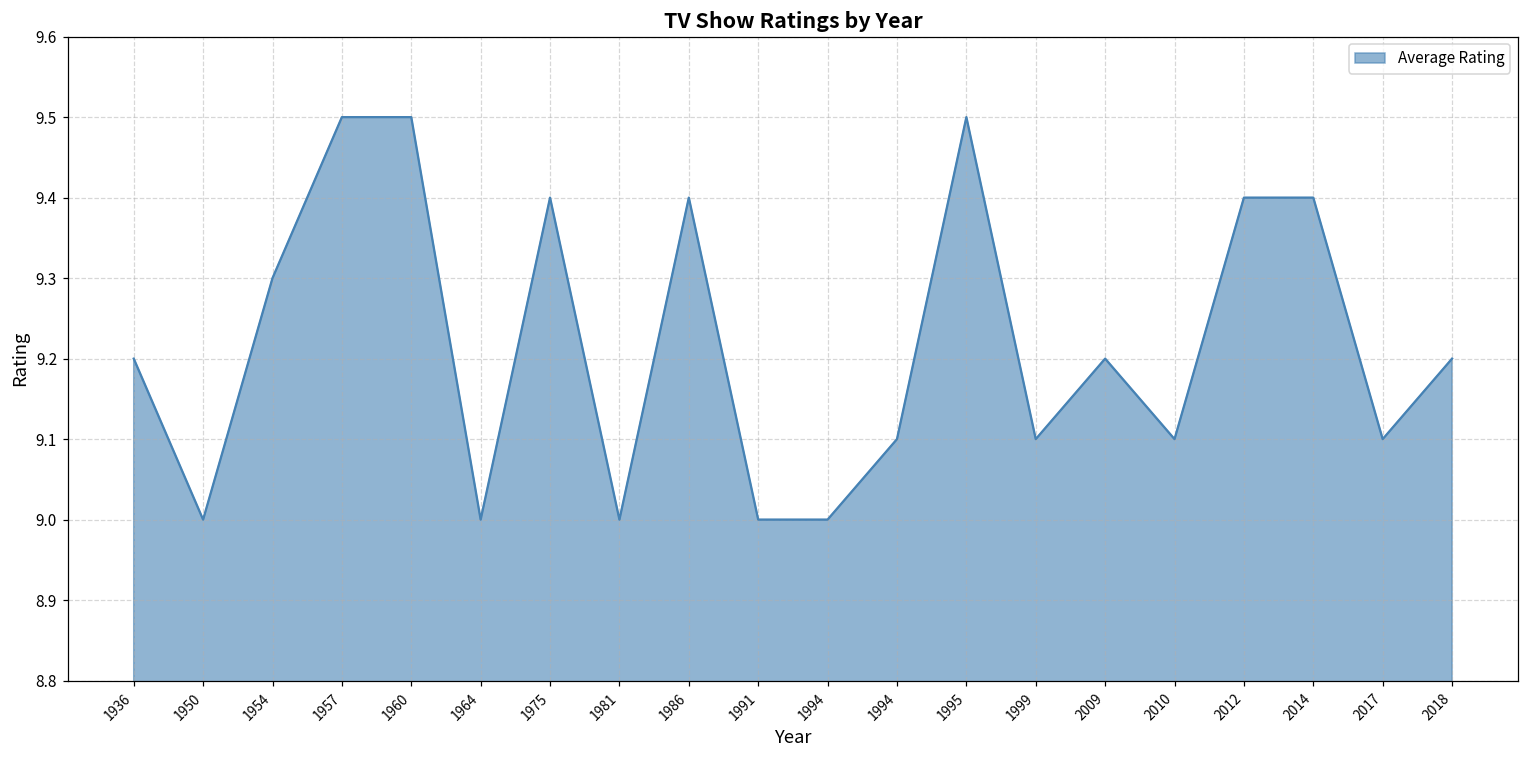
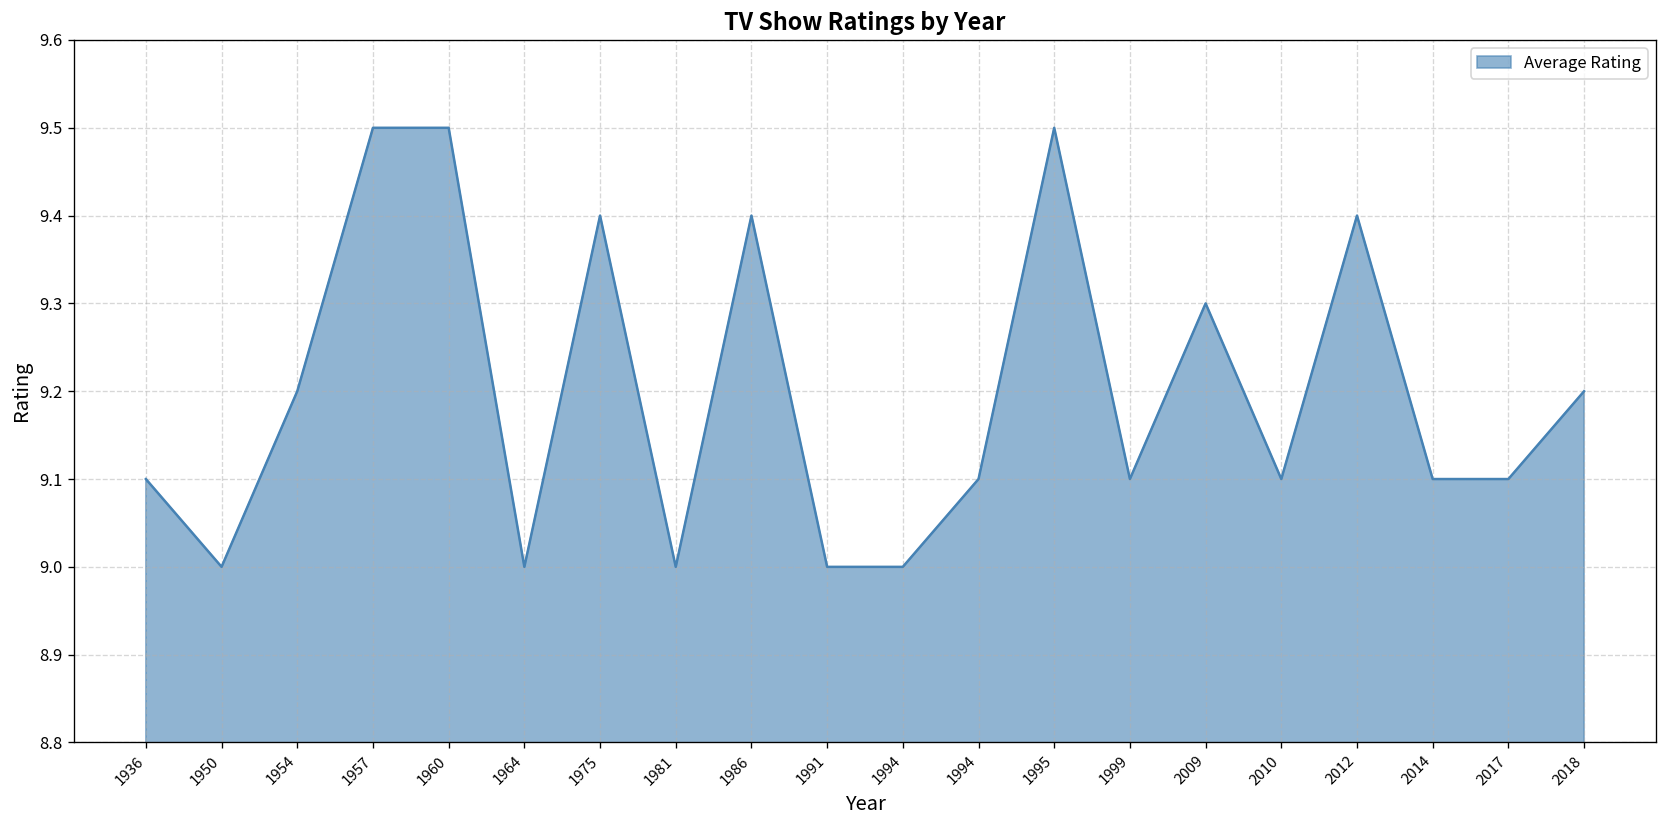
1936: 9.2 -> 9.1
1954: 9.3 -> 9.2
2009: 9.2 -> 9.3
2014: 9.4 -> 9.1
